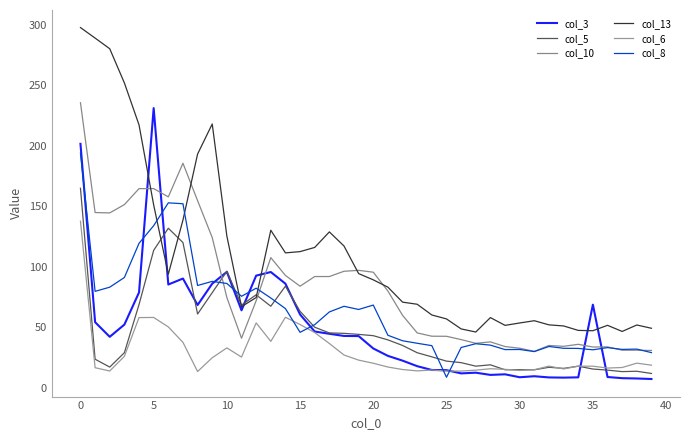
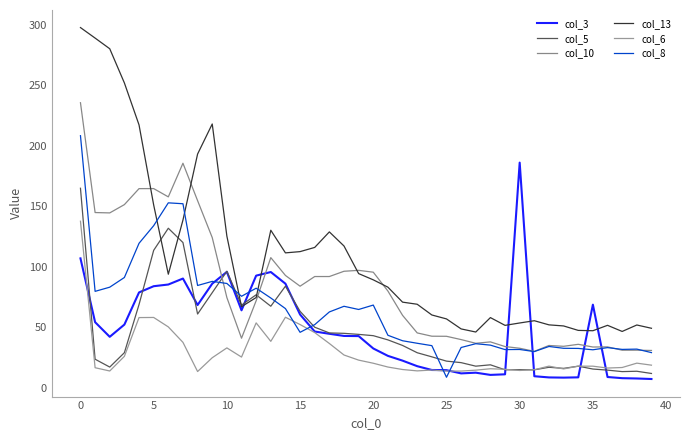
col_3, 0: 202 -> 107
col_8, 0: 194 -> 208
col_3, 5: 231 -> 84
col_3, 30: 9 -> 186
